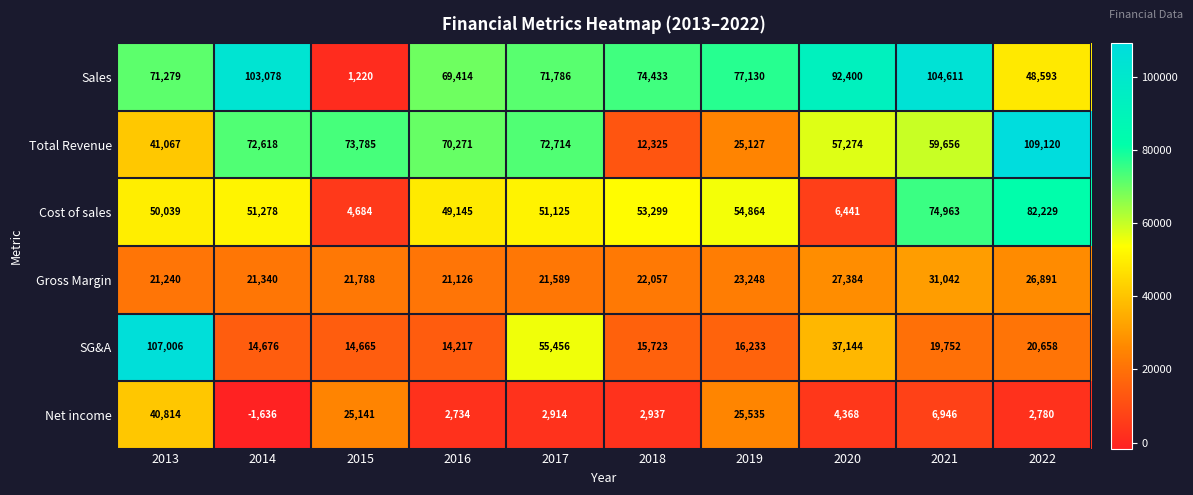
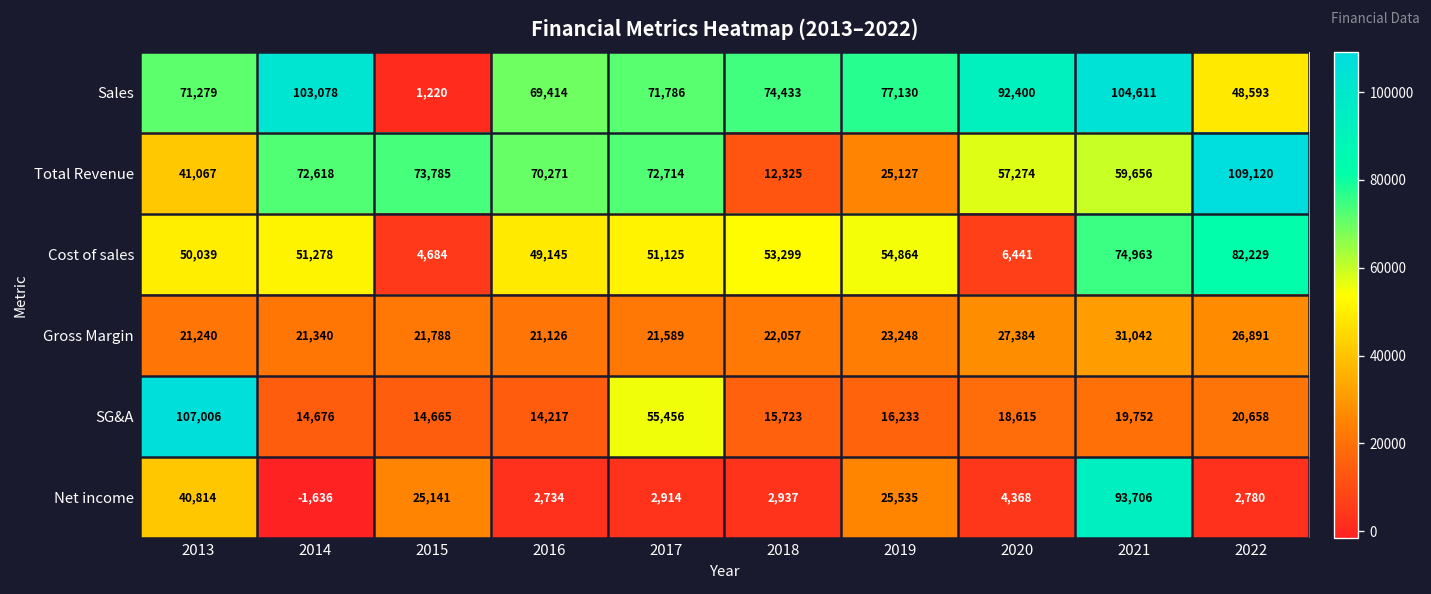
SG&A, 2020: 37,144 -> 18,615
Net income, 2021: 6,946 -> 93,706
